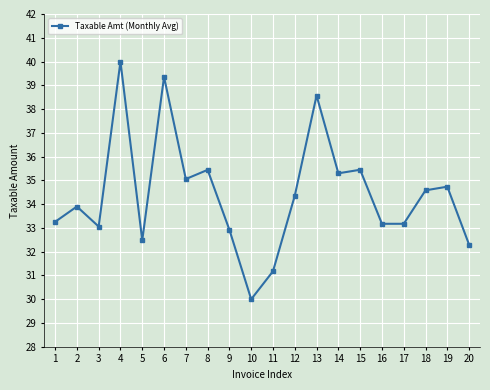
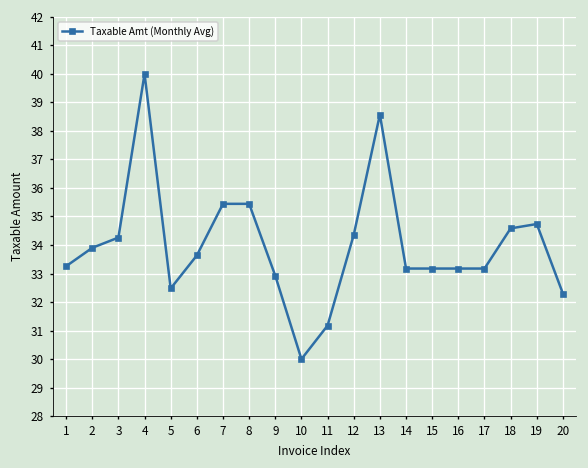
3: 33.1 -> 34.3
6: 39.4 -> 33.6
7: 35.1 -> 35.4
14: 35.3 -> 33.2
15: 35.4 -> 33.2
